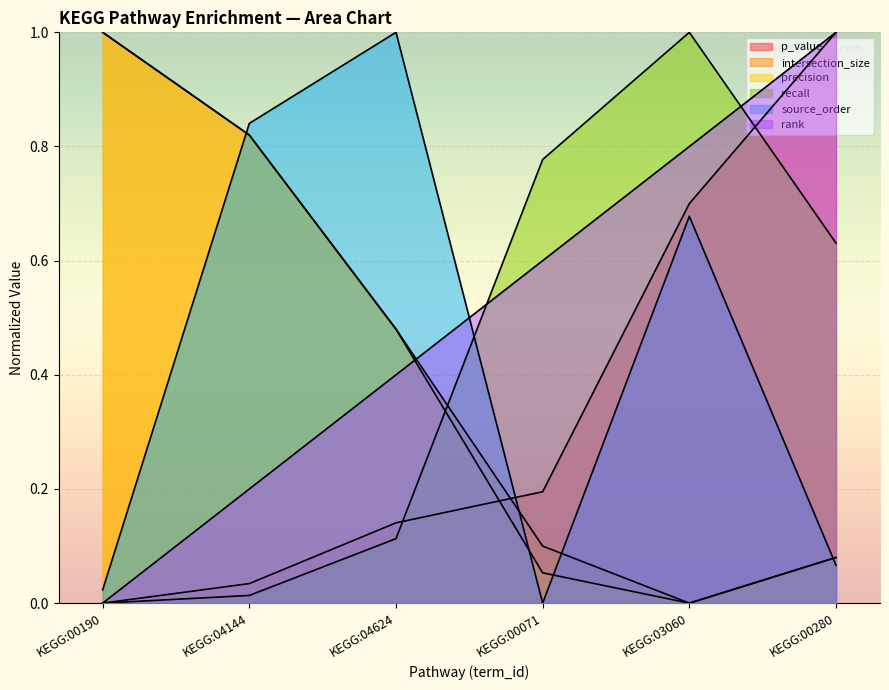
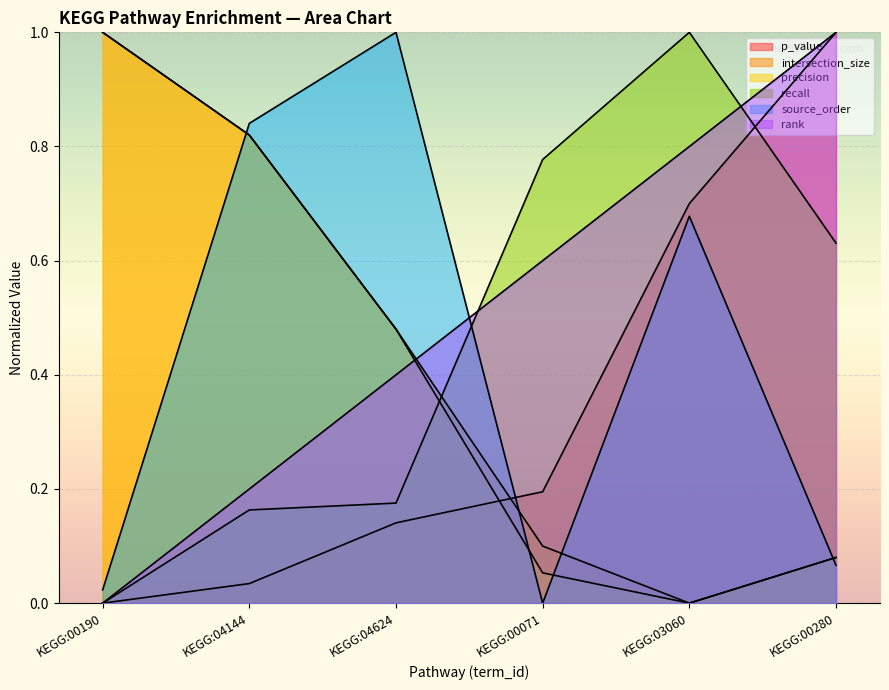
recall, KEGG:04144: 0.01 -> 0.16
recall, KEGG:04624: 0.11 -> 0.18
